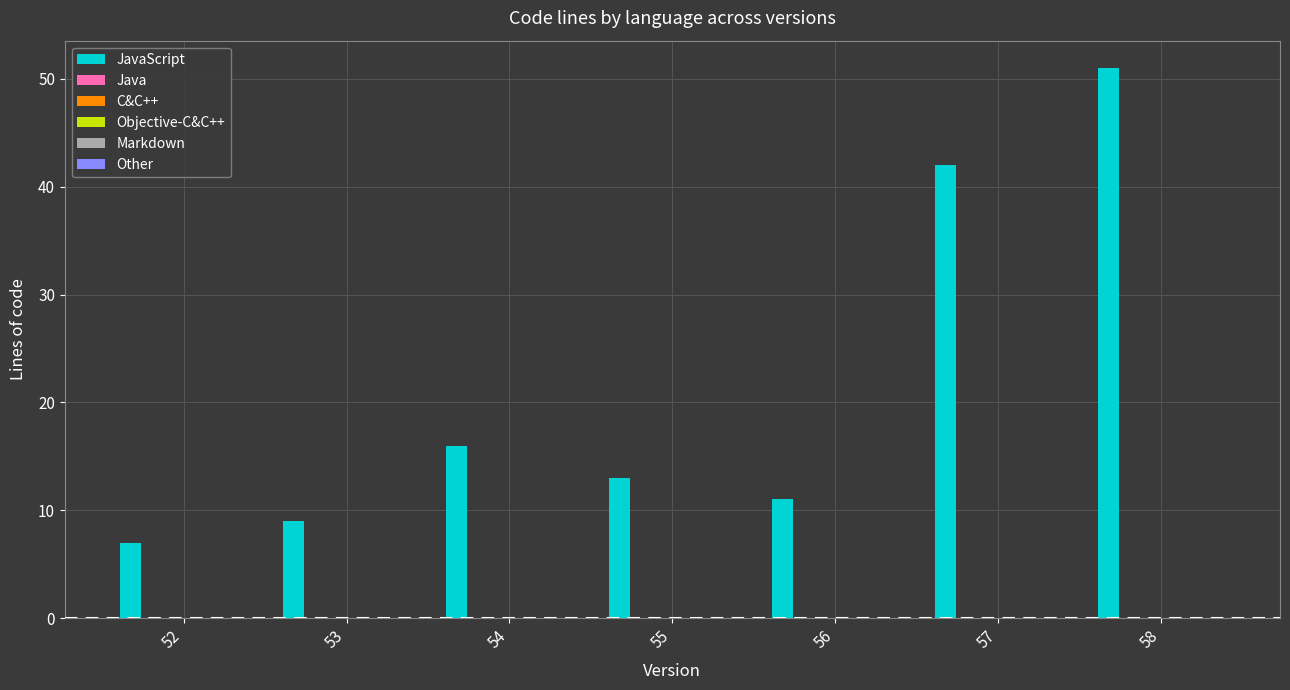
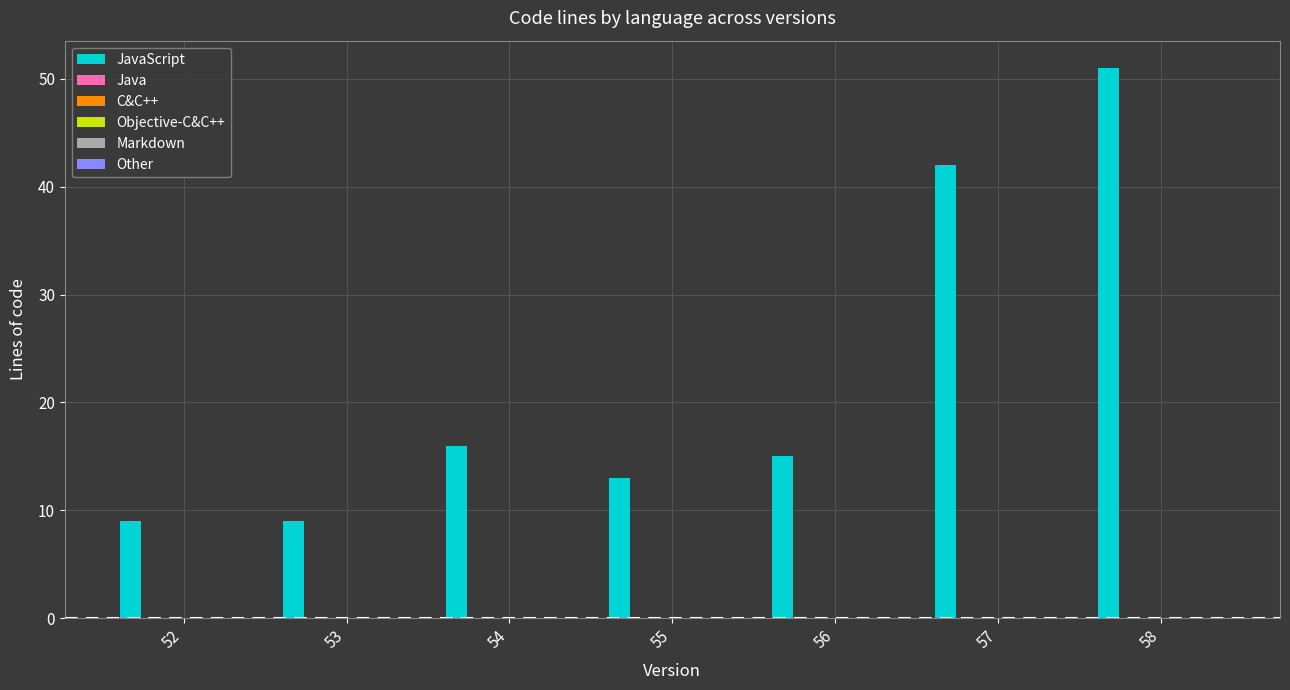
JavaScript, 52: 7 -> 9
JavaScript, 56: 11 -> 15
